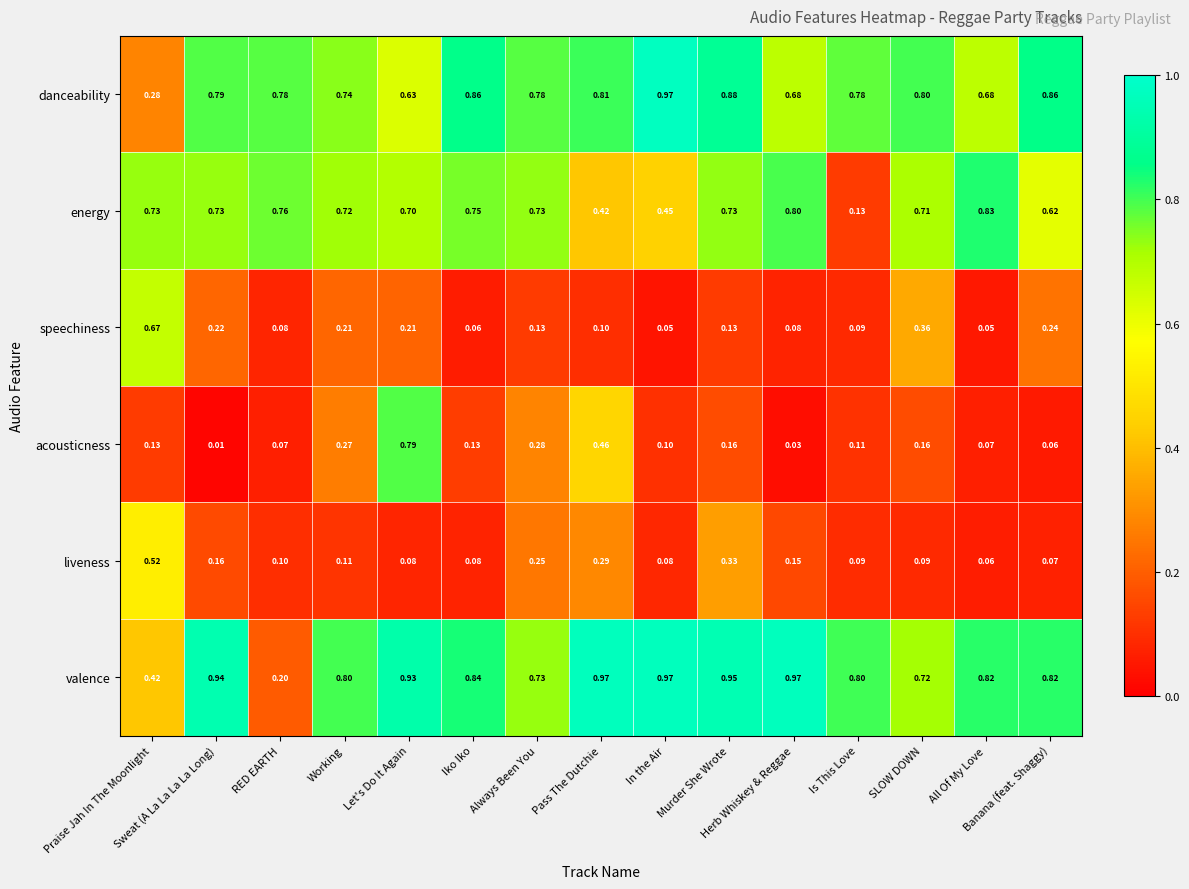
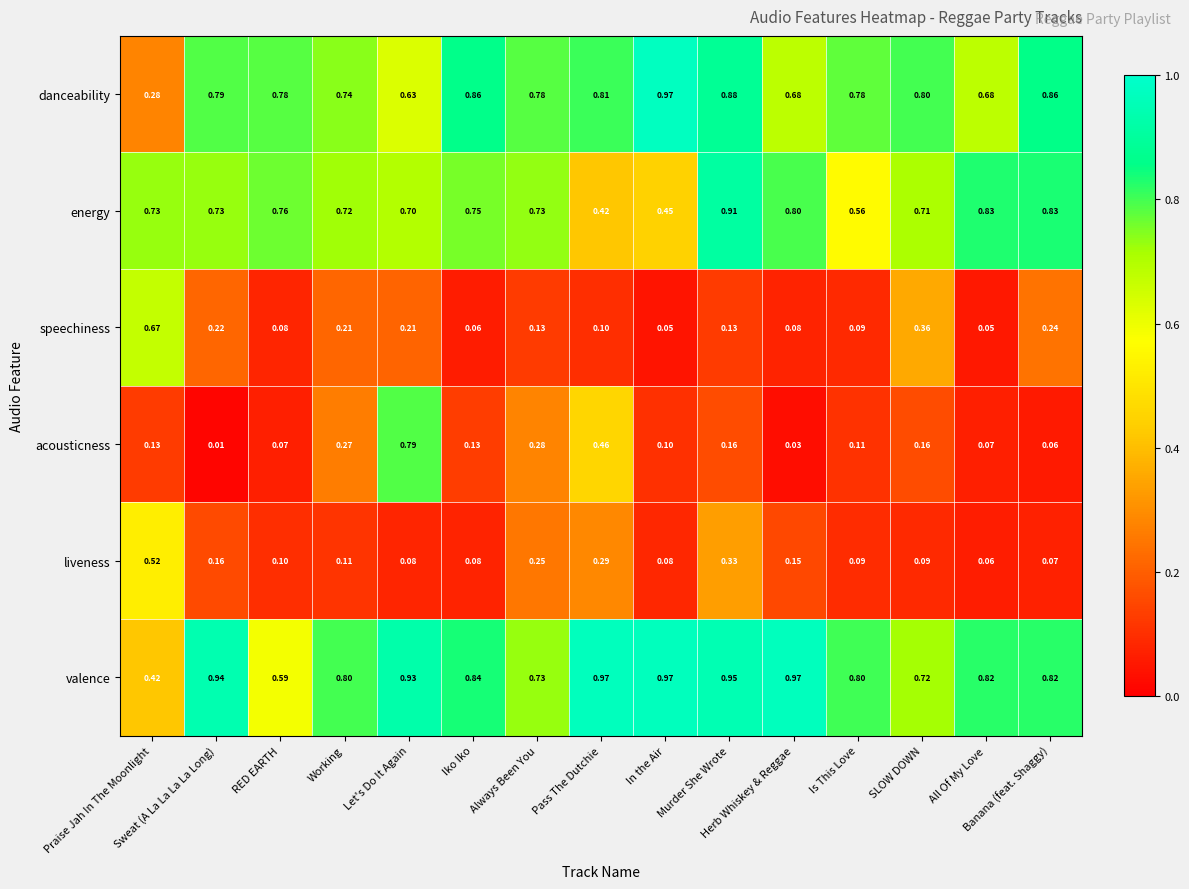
energy, Murder She Wrote: 0.73 -> 0.91
energy, Is This Love: 0.13 -> 0.56
energy, Banana (feat. Shaggy): 0.62 -> 0.83
valence, RED EARTH: 0.20 -> 0.59
